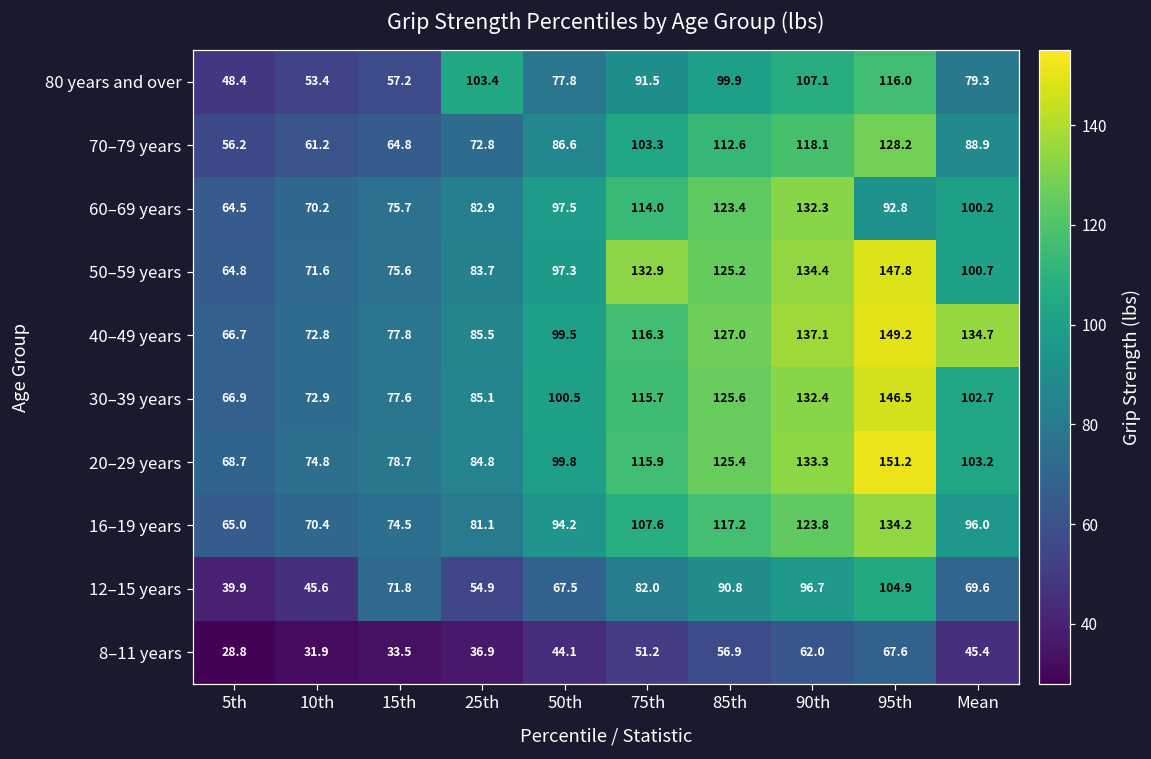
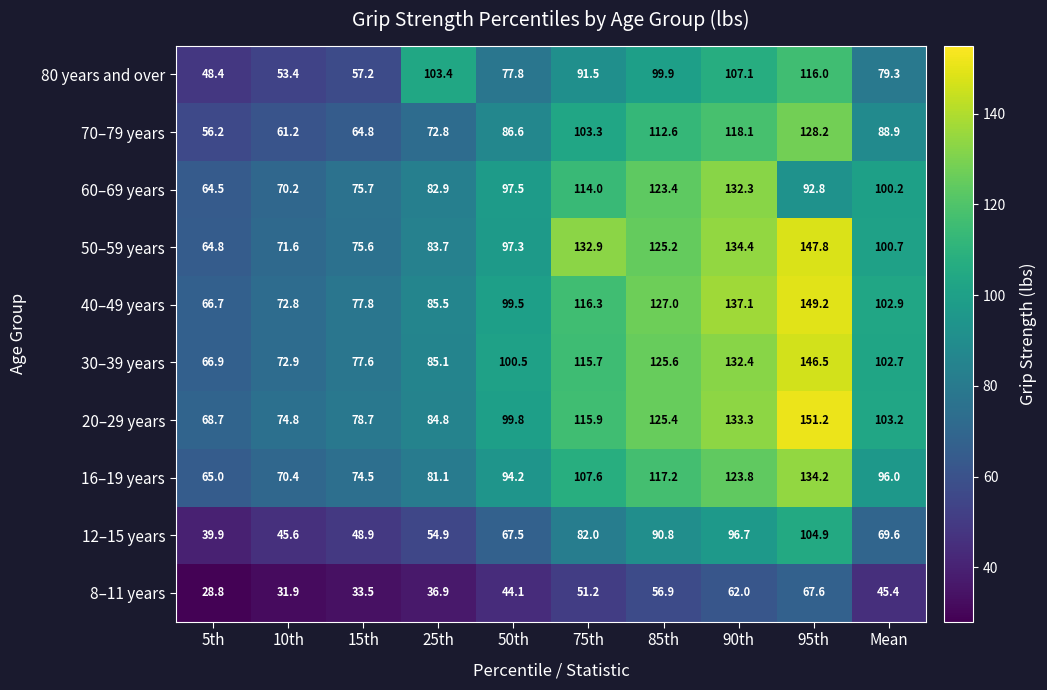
40–49 years, Mean: 134.7 -> 102.9
12–15 years, 15th: 71.8 -> 48.9
